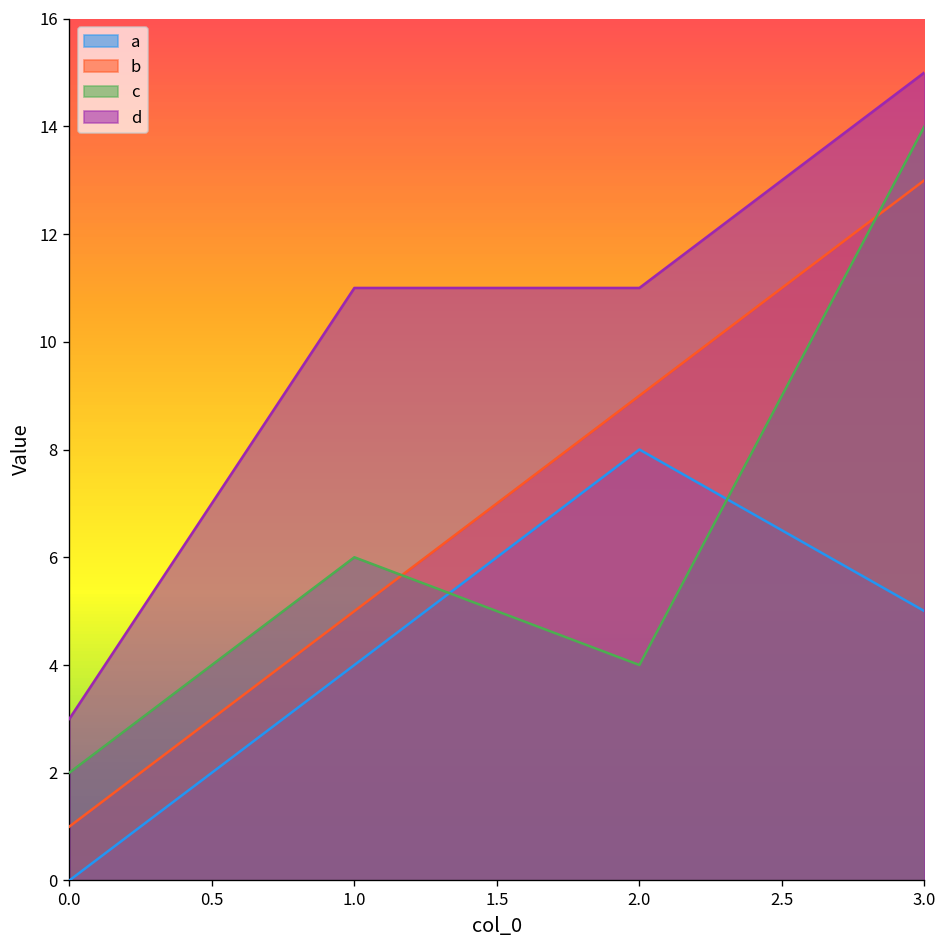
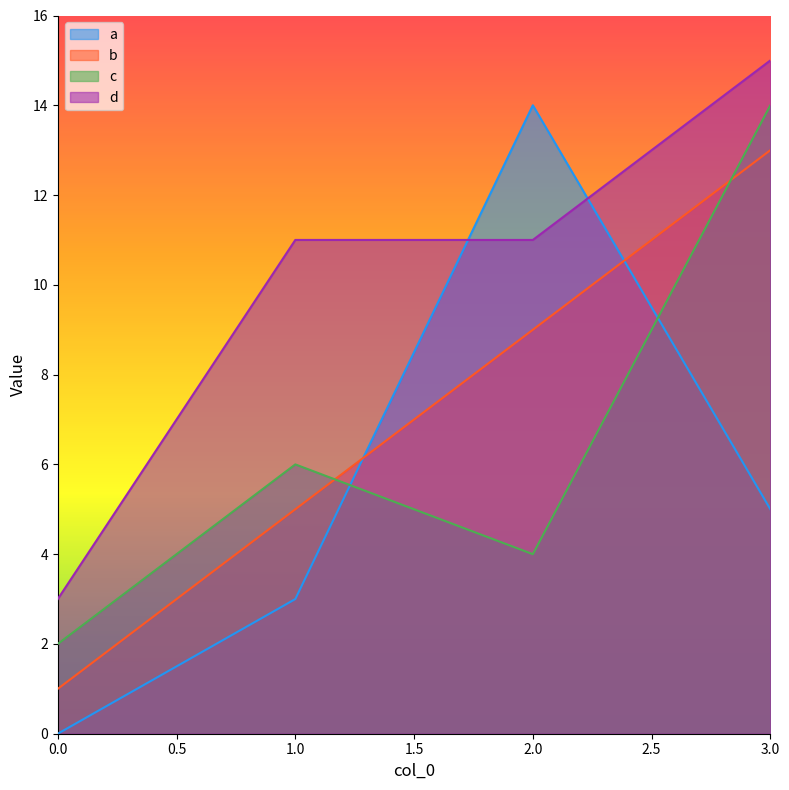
a, 1.0: 4 -> 3
a, 2.0: 8 -> 14
